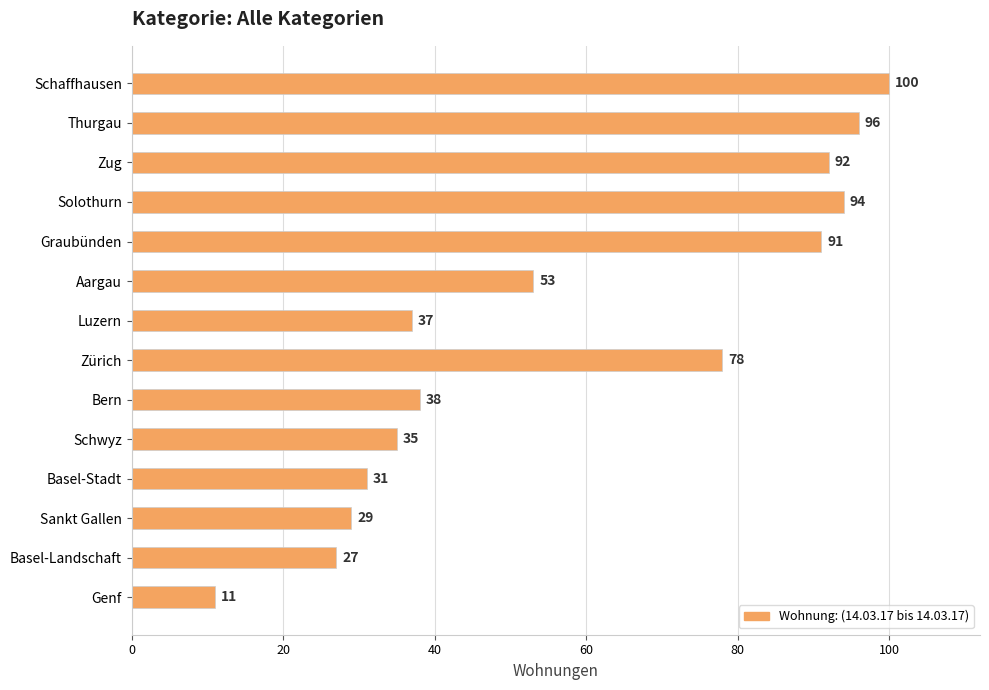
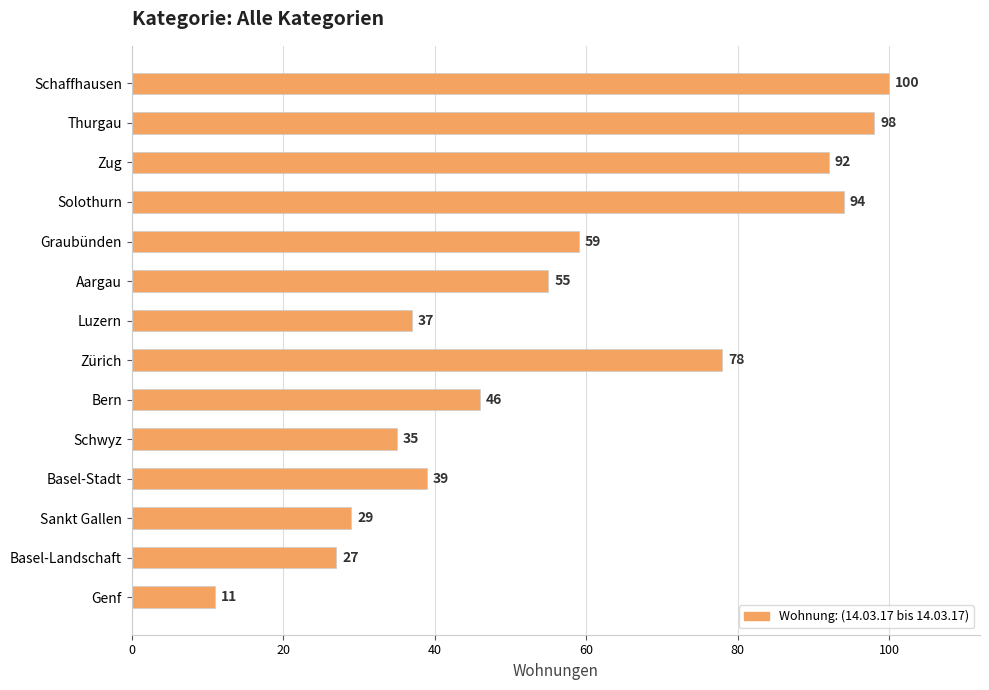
Thurgau: 96 -> 98
Graubünden: 91 -> 59
Aargau: 53 -> 55
Bern: 38 -> 46
Basel-Stadt: 31 -> 39
